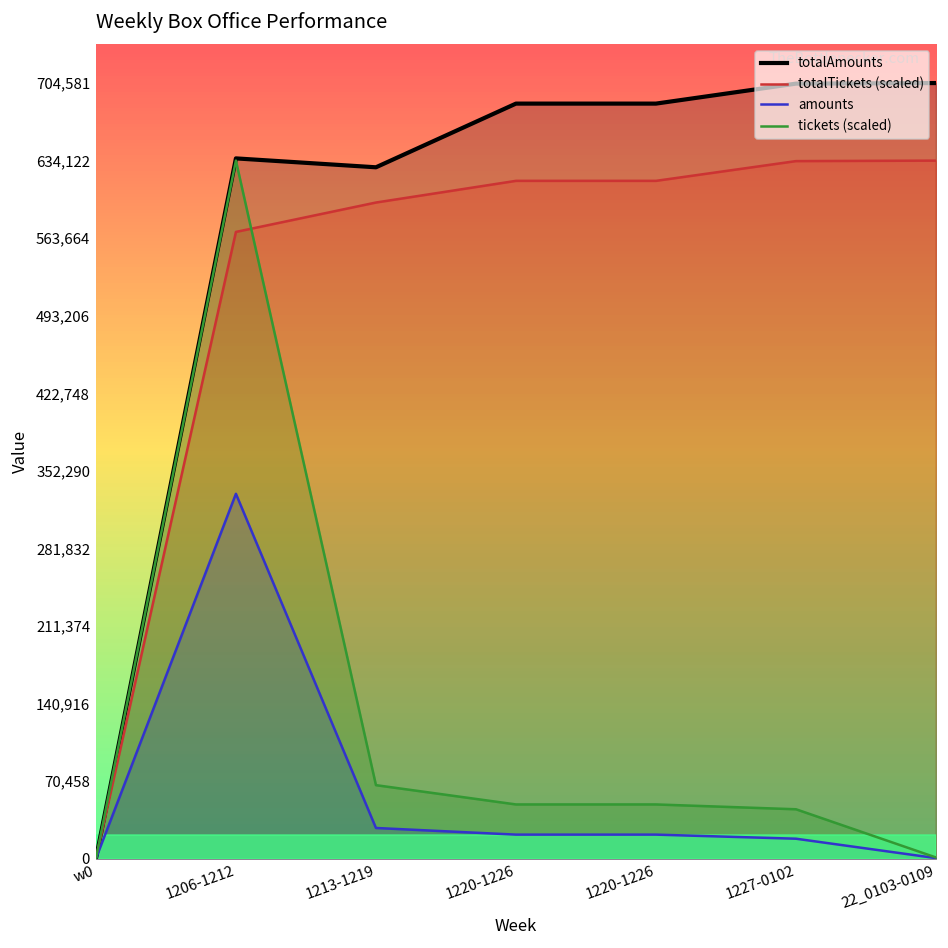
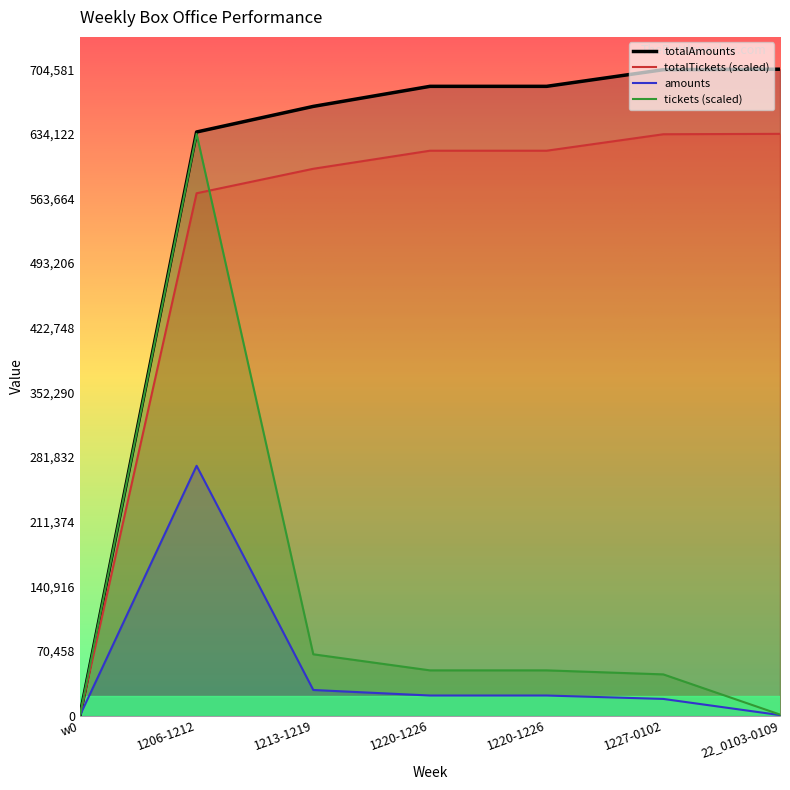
amounts, 1206-1212: 330,000 -> 270,000
totalAmounts, 1213-1219: 630,000 -> 660,000
